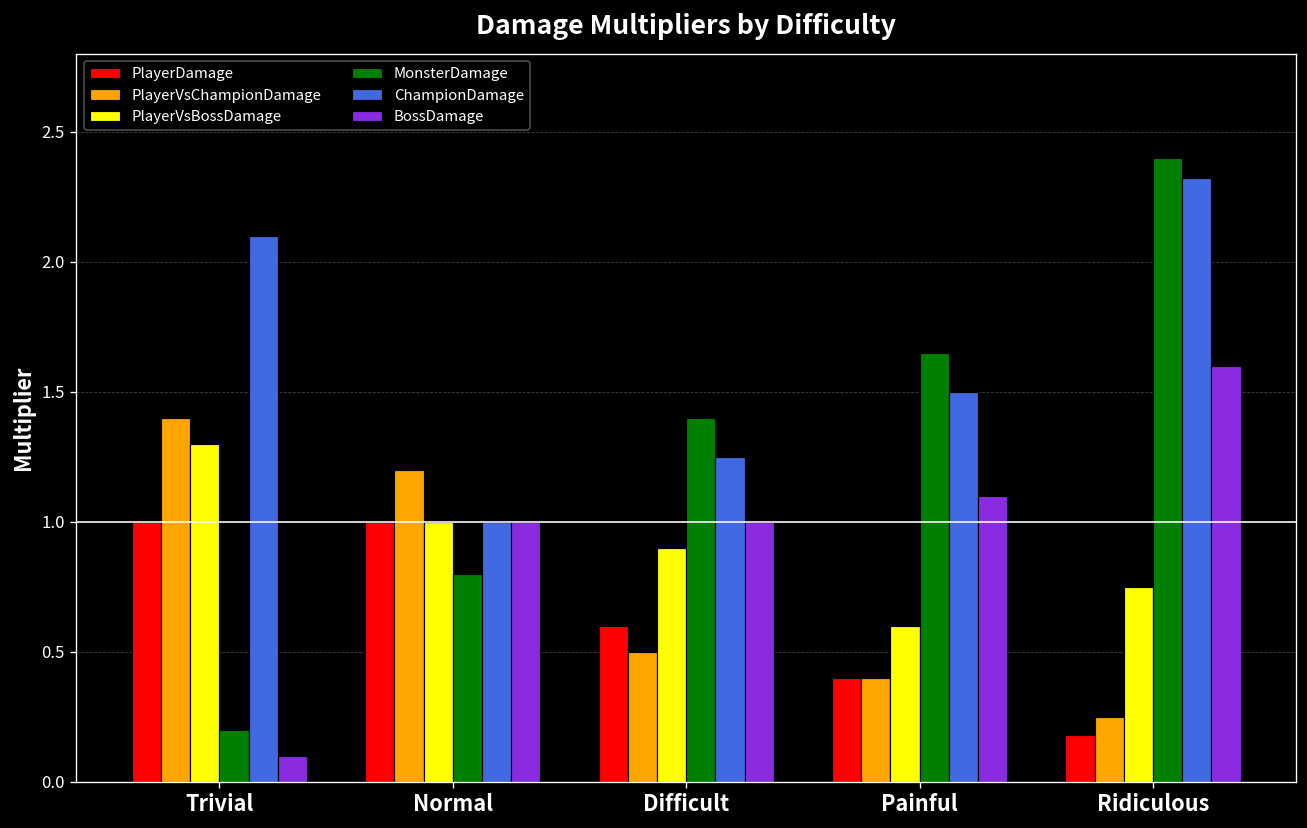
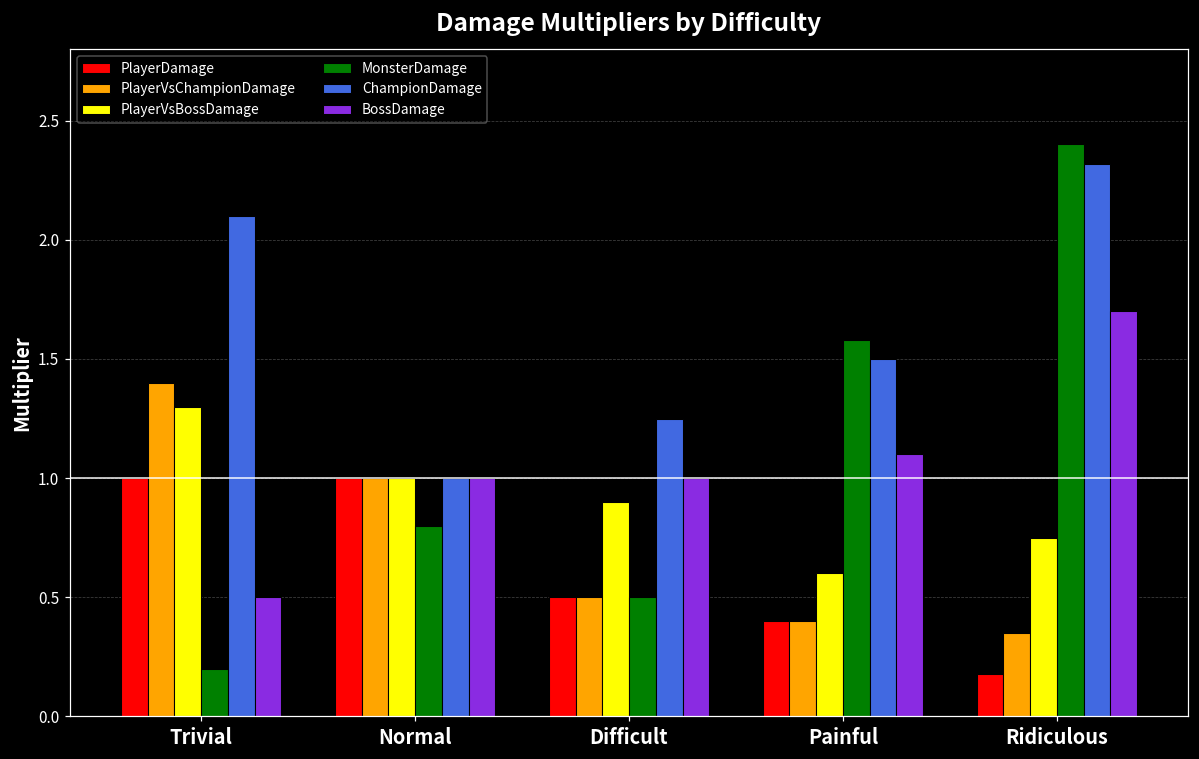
BossDamage, Trivial: 0.1 -> 0.5
PlayerVsChampionDamage, Normal: 1.2 -> 1.0
PlayerDamage, Difficult: 0.6 -> 0.5
MonsterDamage, Difficult: 1.4 -> 0.5
MonsterDamage, Painful: 1.65 -> 1.58
PlayerVsChampionDamage, Ridiculous: 0.25 -> 0.35
BossDamage, Ridiculous: 1.6 -> 1.7
